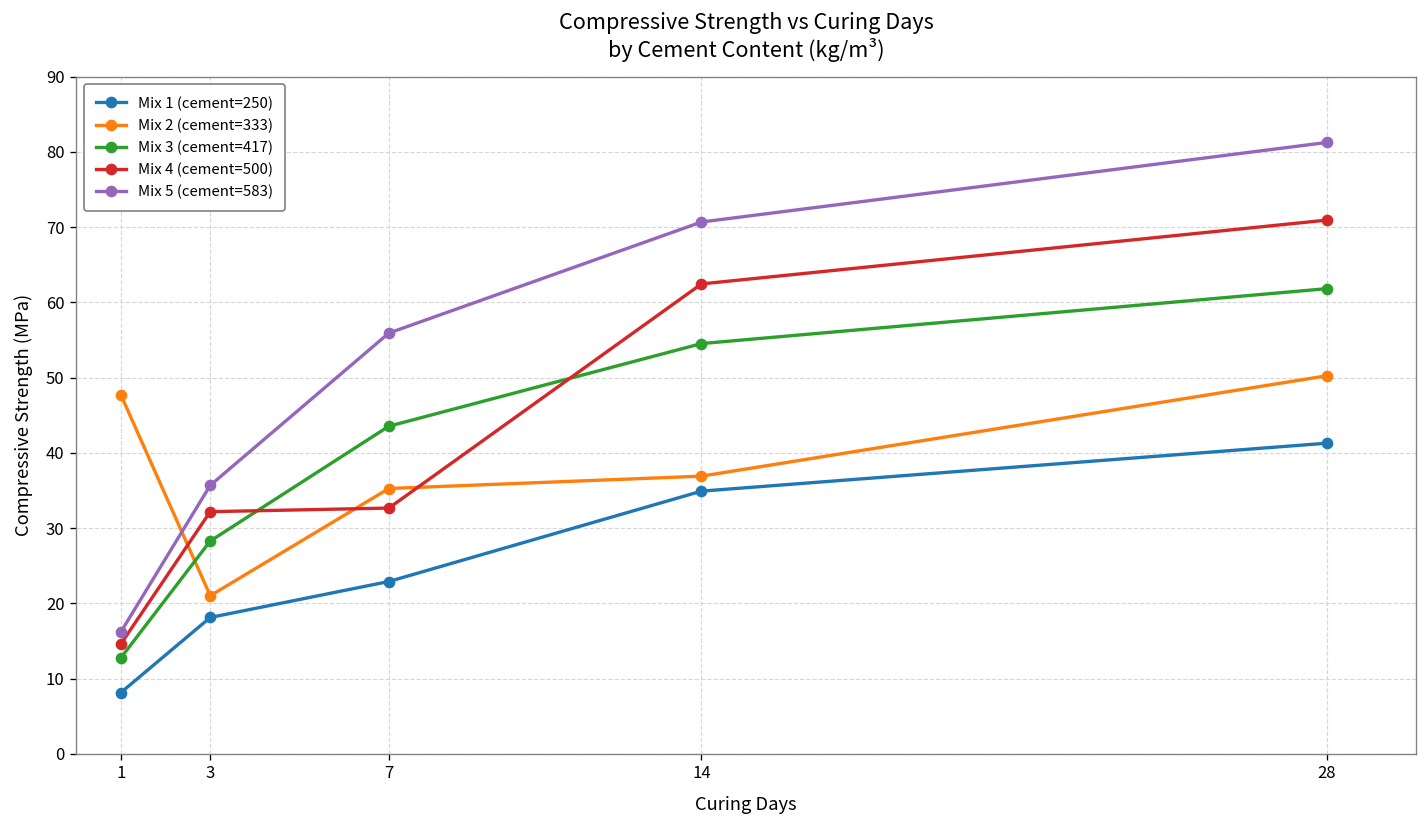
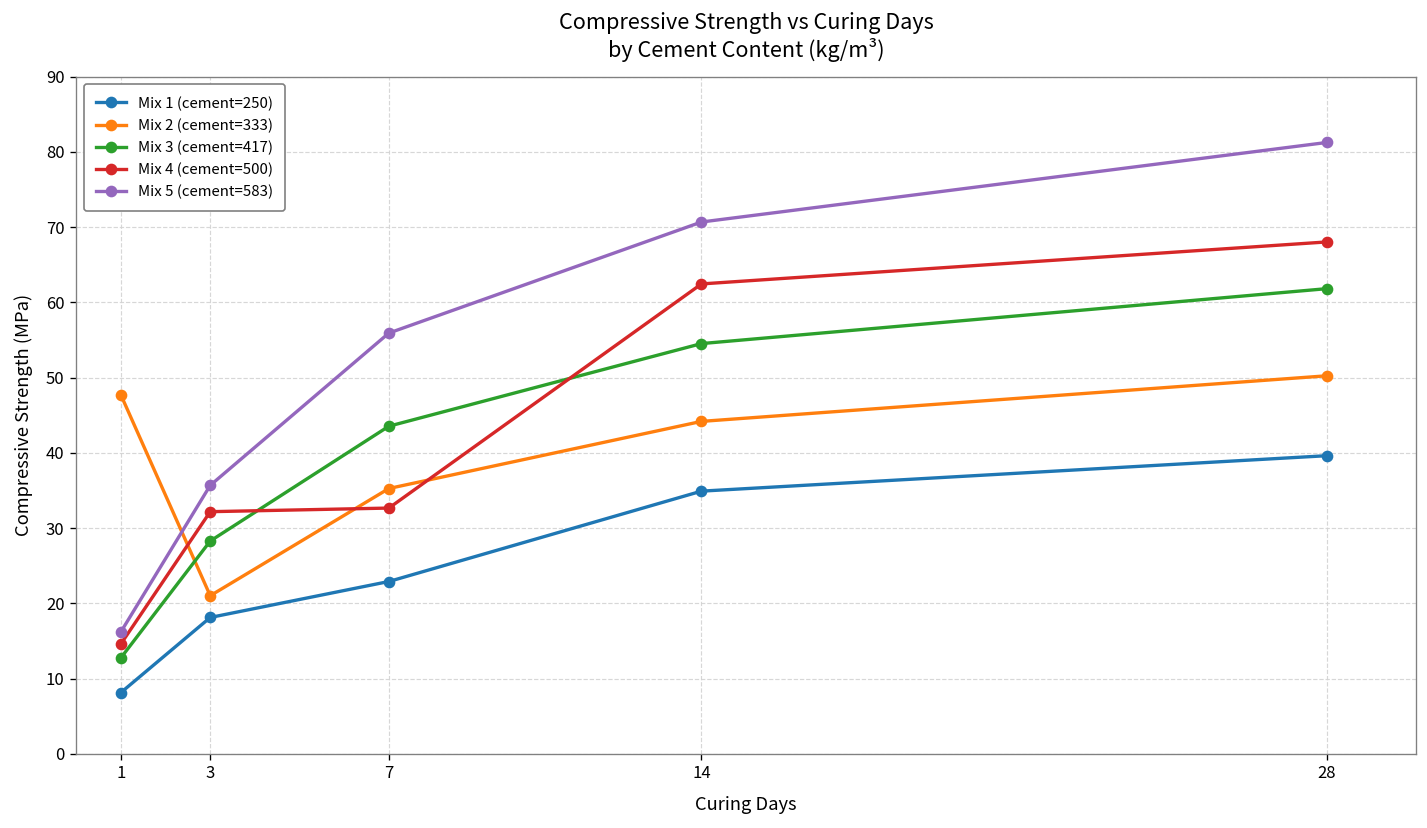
Mix 2 (cement=333), 14: 37 -> 44
Mix 1 (cement=250), 28: 41 -> 40
Mix 4 (cement=500), 28: 71 -> 68
